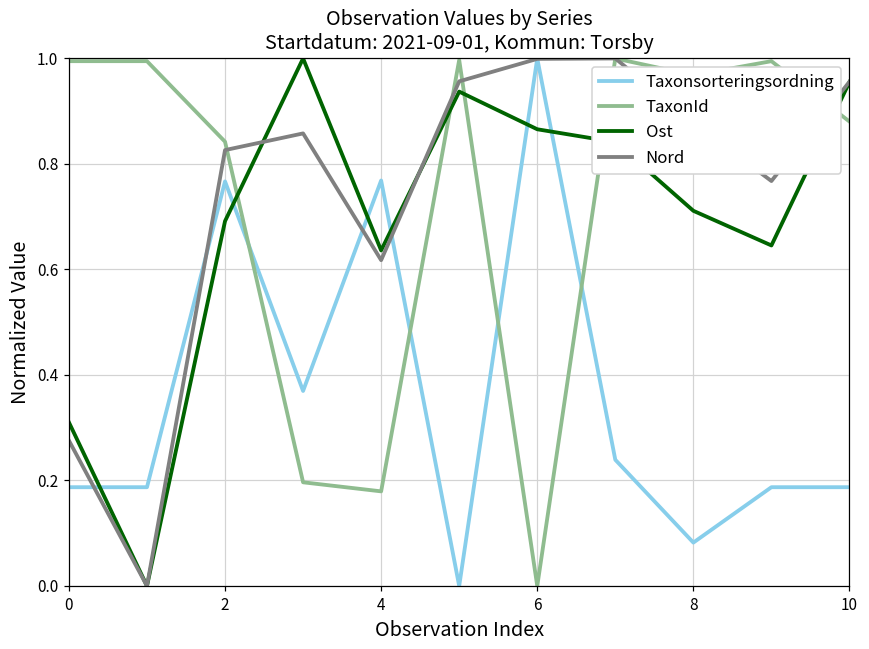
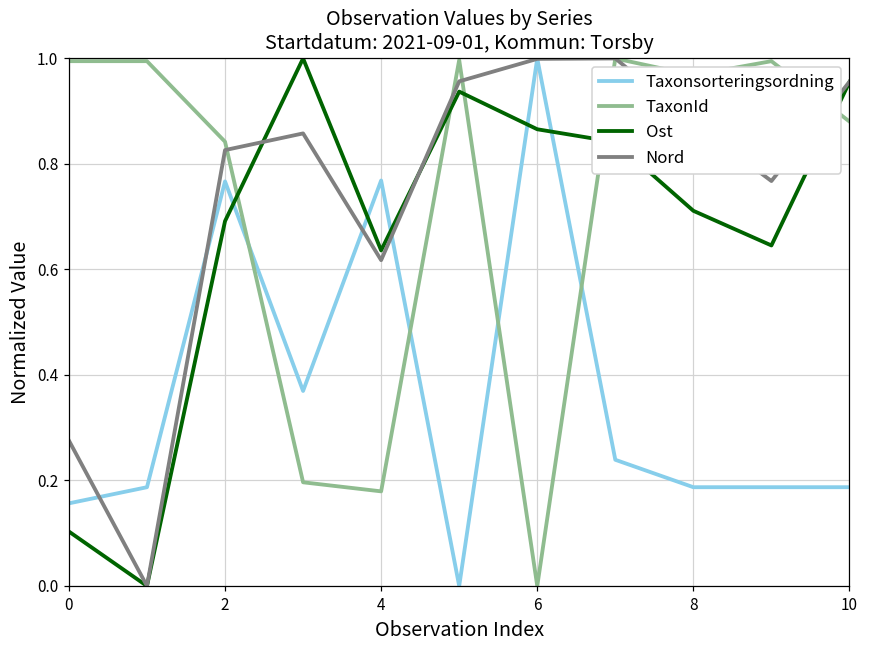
Taxonsorteringsordning, 0: 0.19 -> 0.16
Ost, 0: 0.31 -> 0.10
Taxonsorteringsordning, 8: 0.08 -> 0.19
